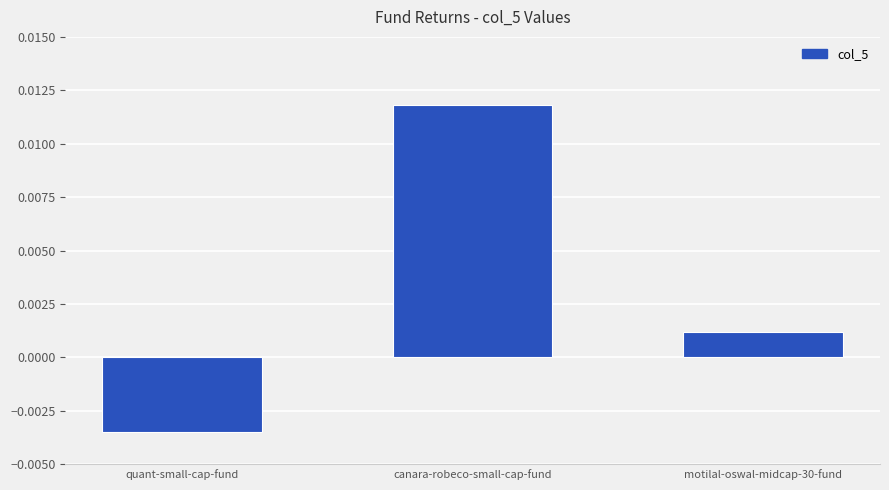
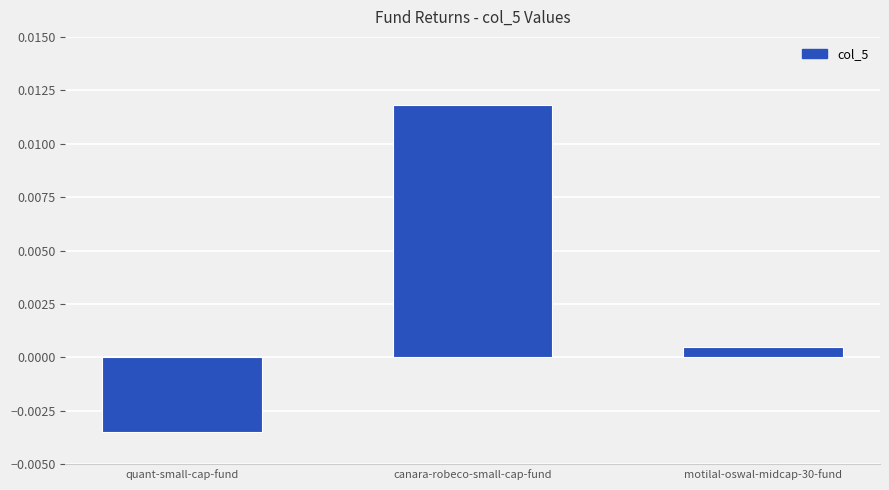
motilal-oswal-midcap-30-fund: 0.0012 -> 0.0005
